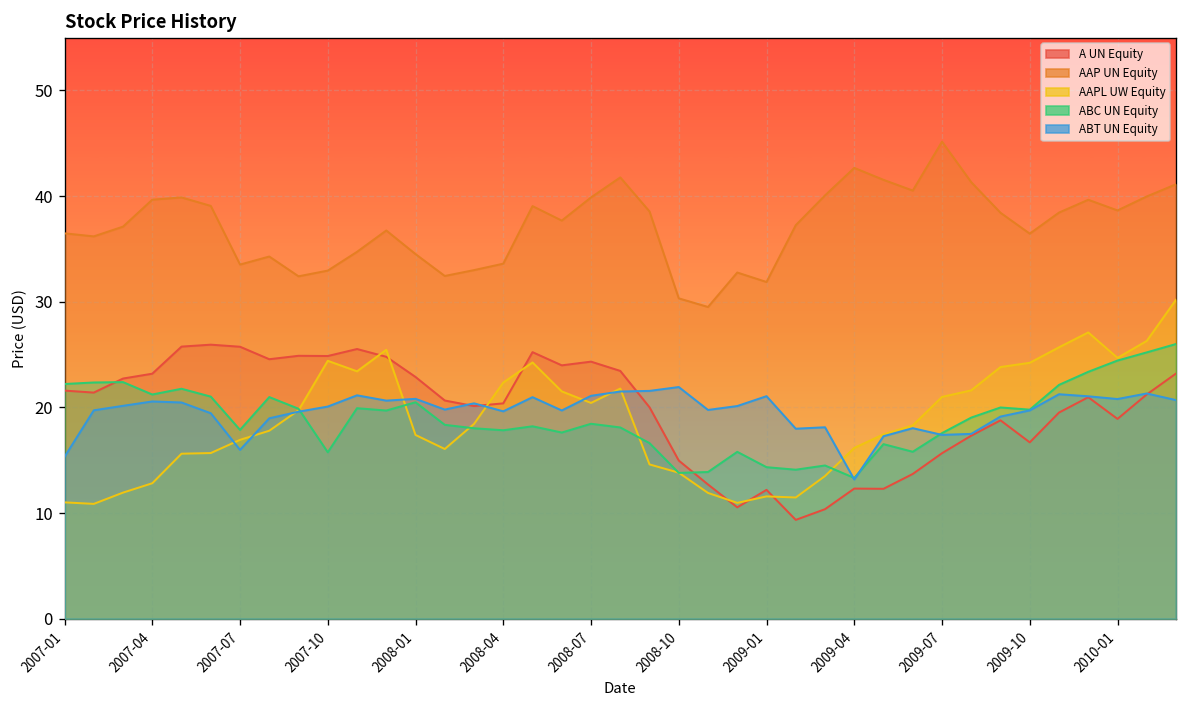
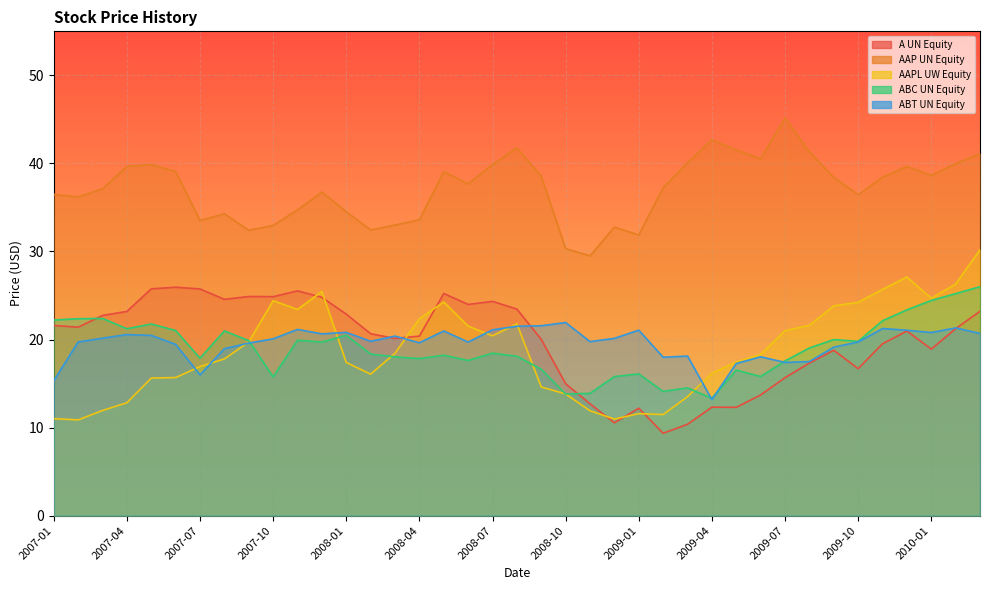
ABC UN Equity, 2009-01: 14 -> 16
